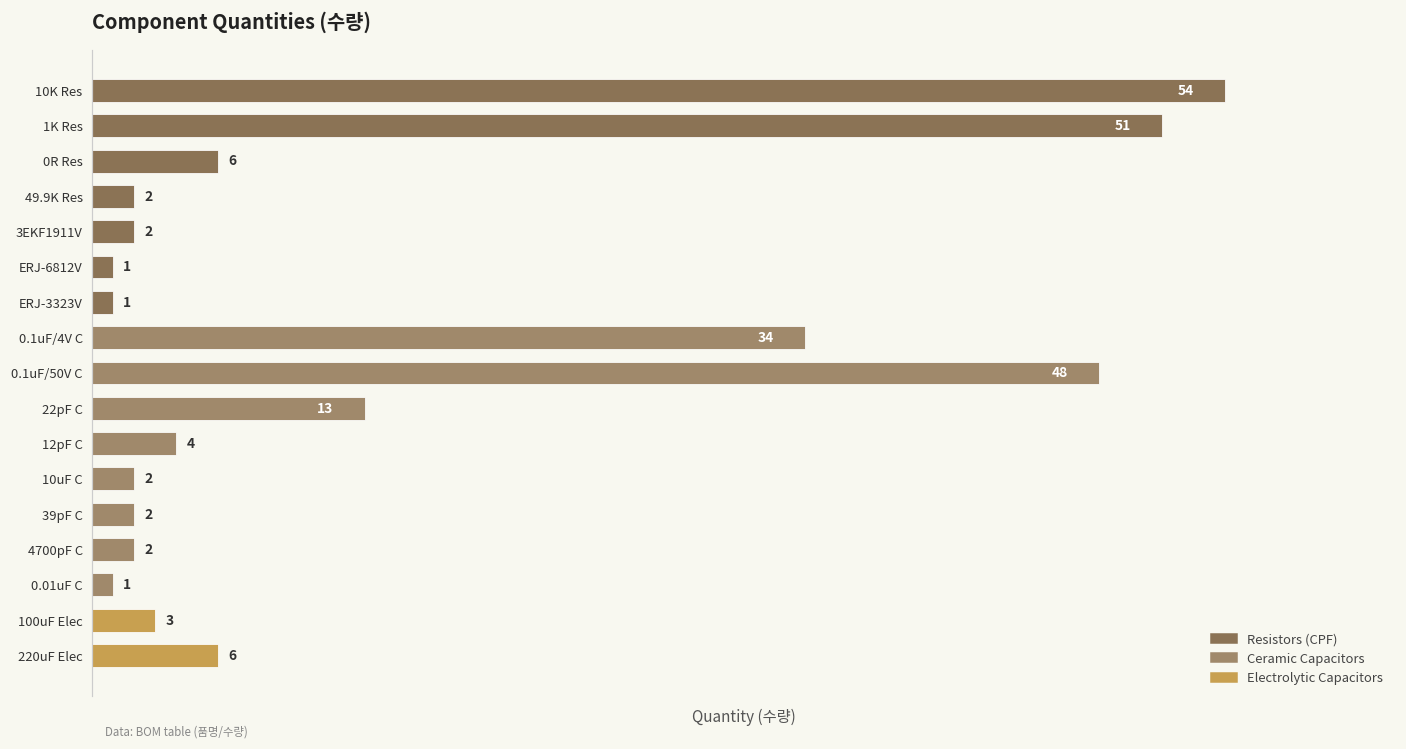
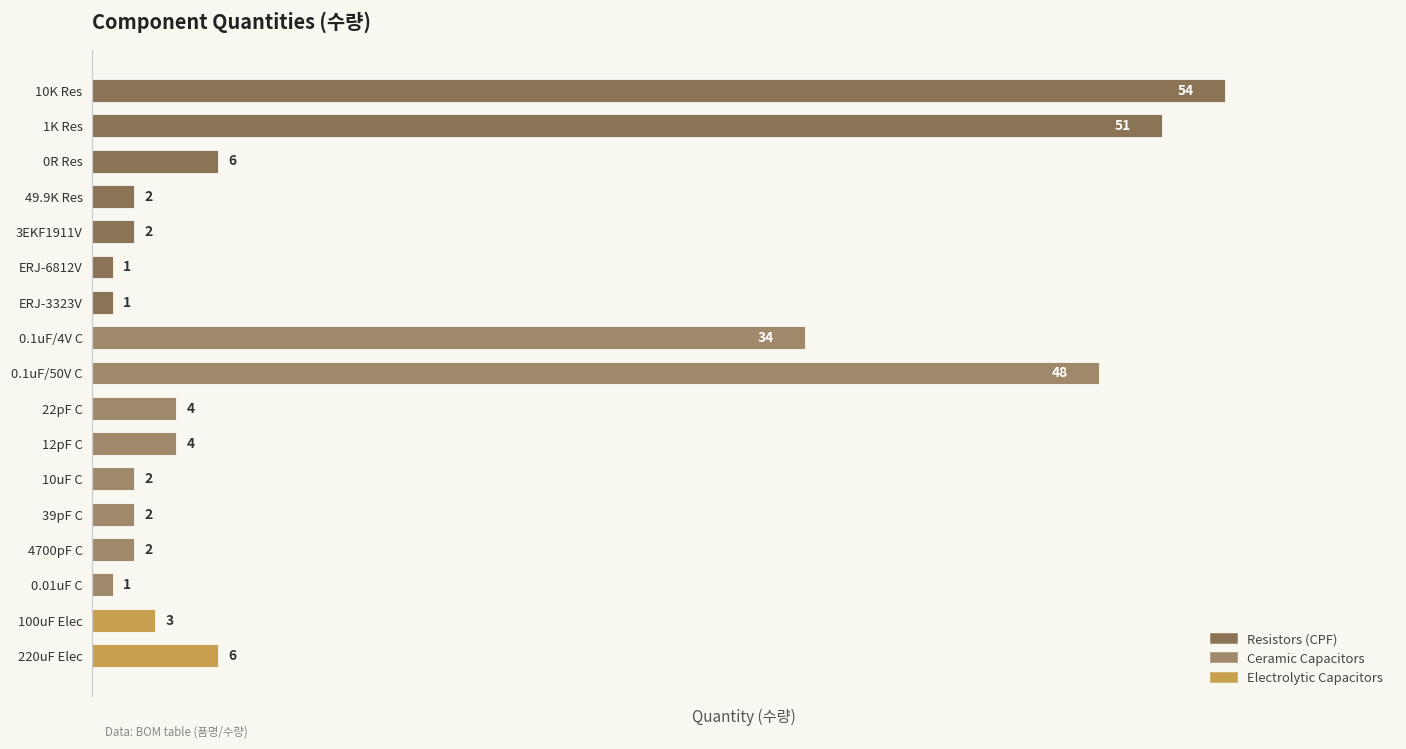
22pF C: 13 -> 4
